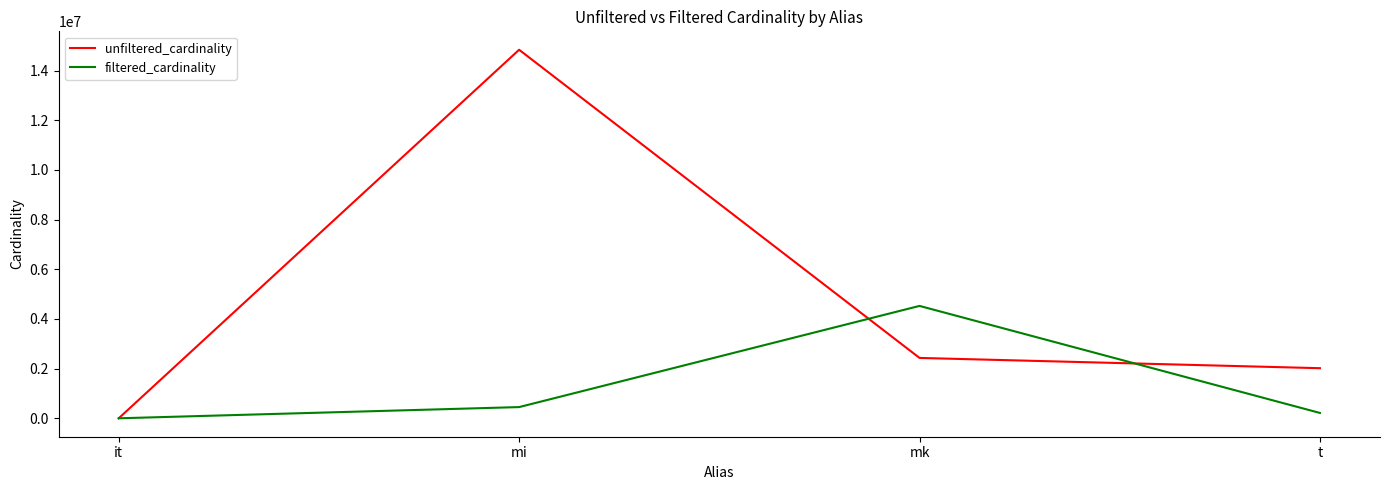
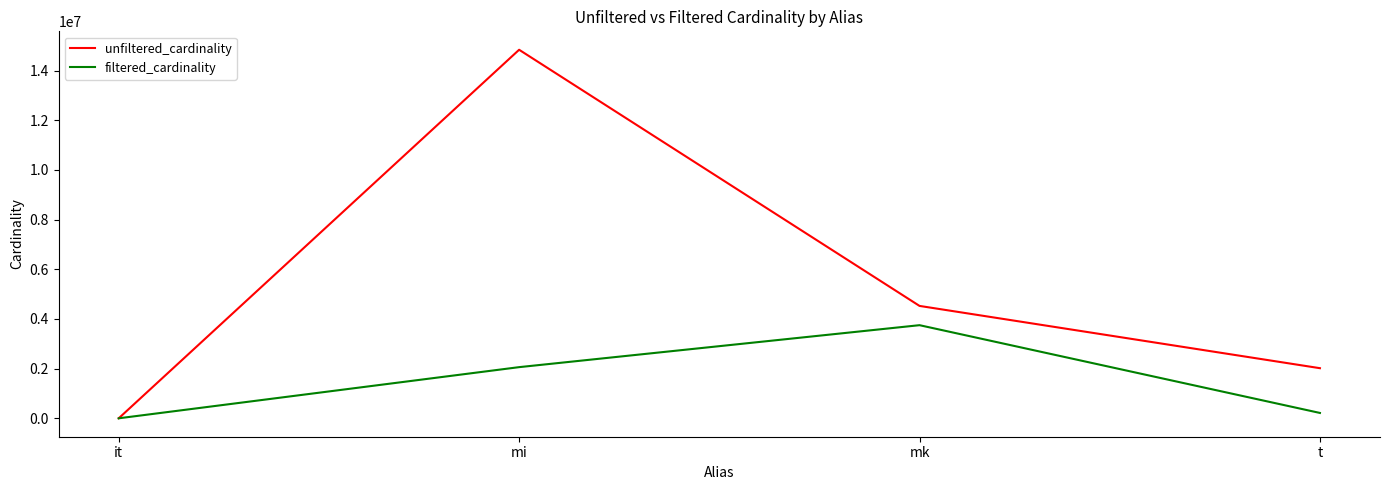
filtered_cardinality, mi: 500000 -> 2100000
unfiltered_cardinality, mk: 2400000 -> 4500000
filtered_cardinality, mk: 4500000 -> 3700000
